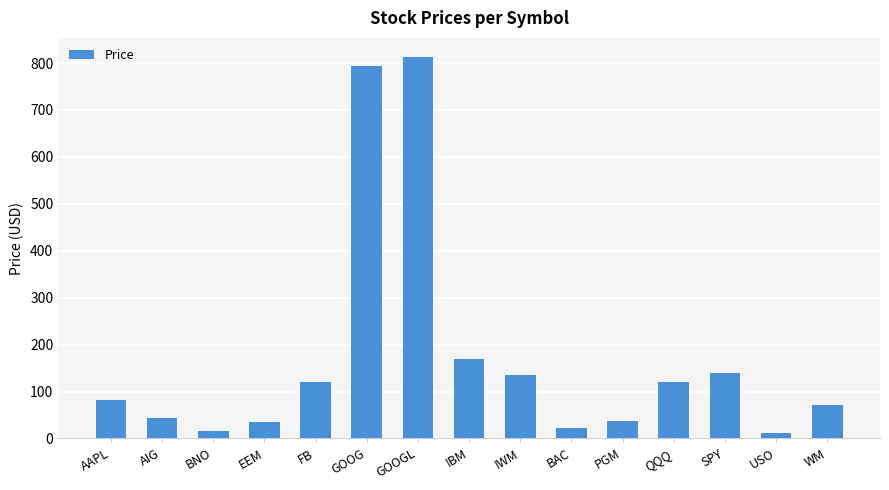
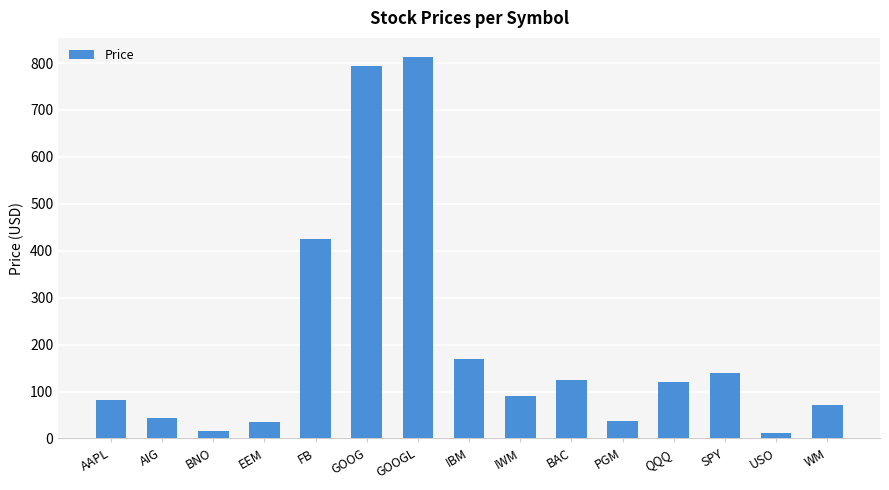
FB: 120 -> 420
IWM: 140 -> 90
BAC: 20 -> 130
